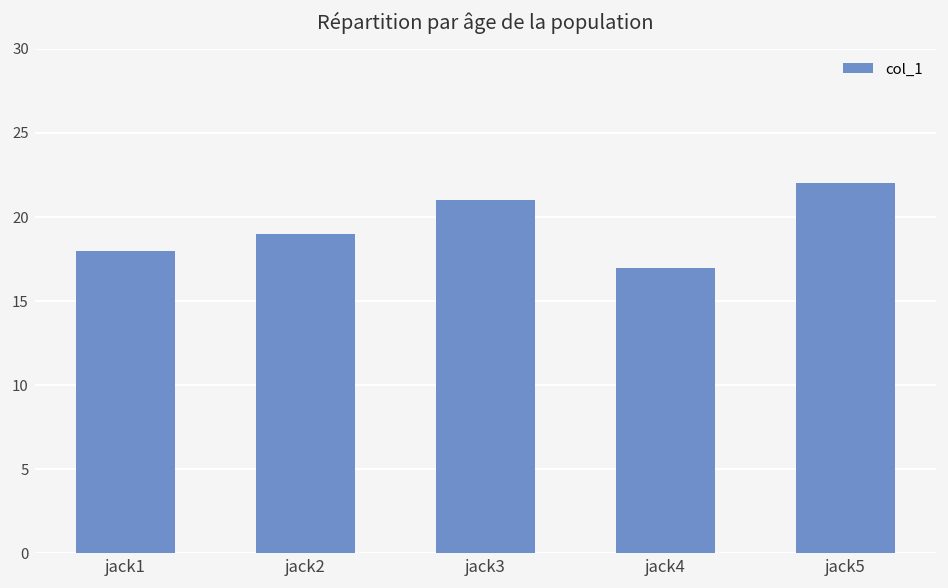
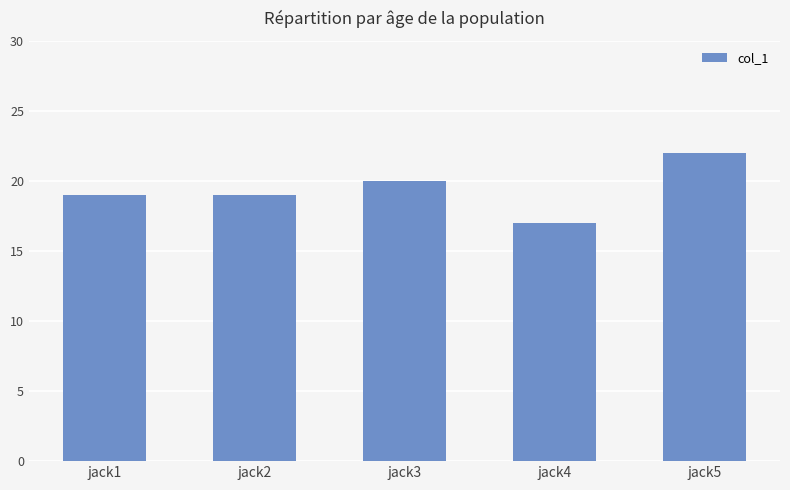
jack1: 18 -> 19
jack3: 21 -> 20
